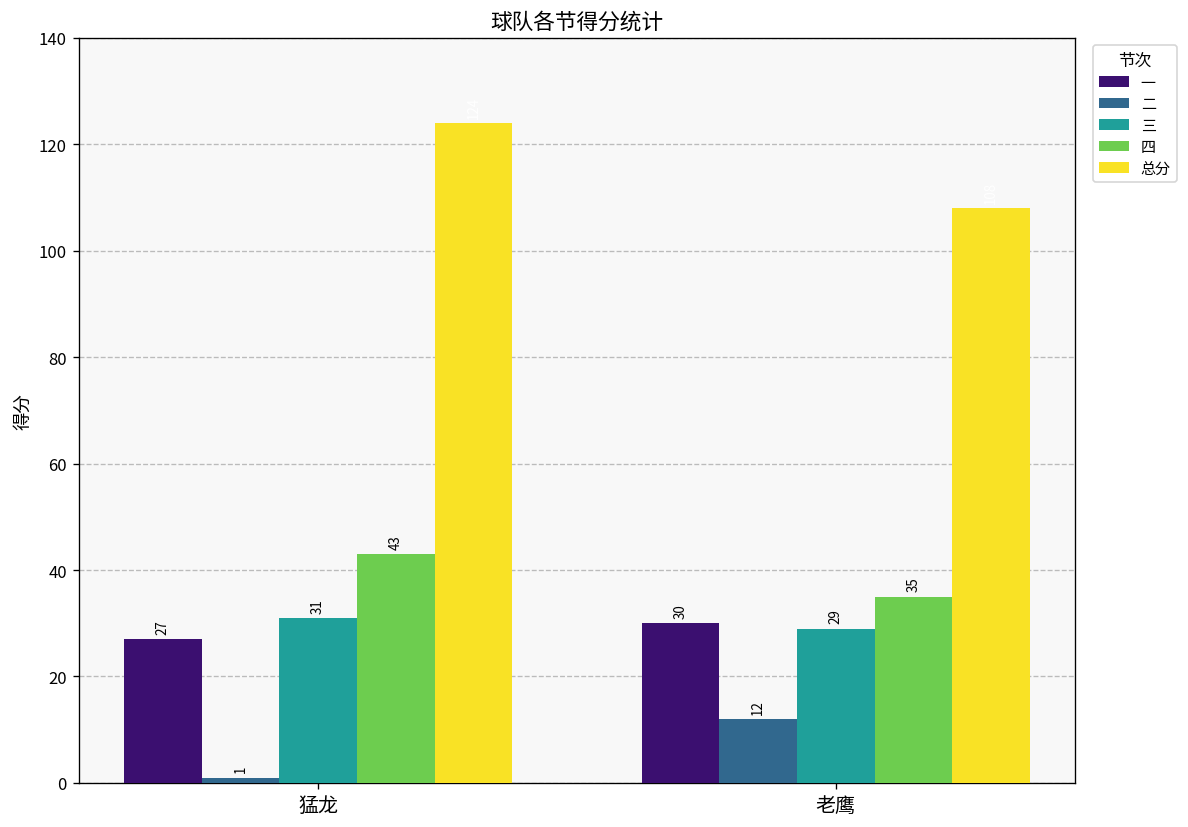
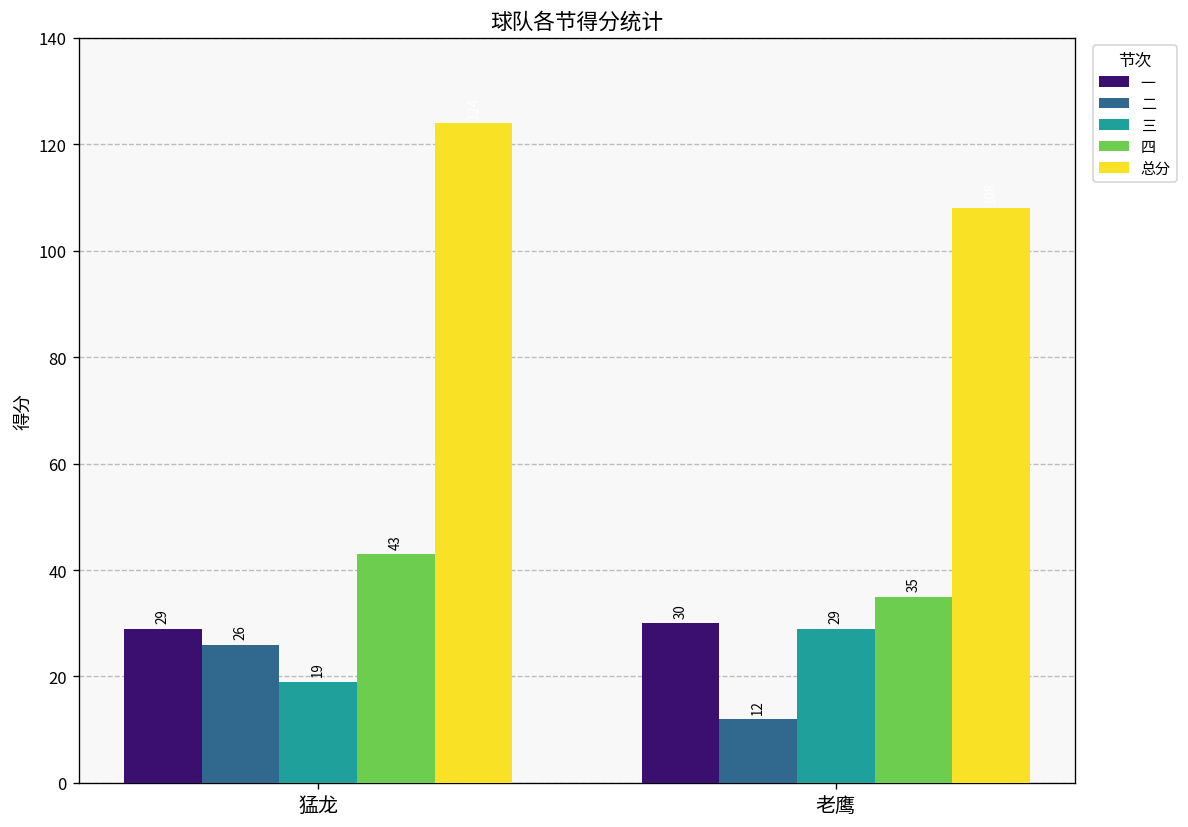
一, 猛龙: 27 -> 29
二, 猛龙: 1 -> 26
三, 猛龙: 31 -> 19
